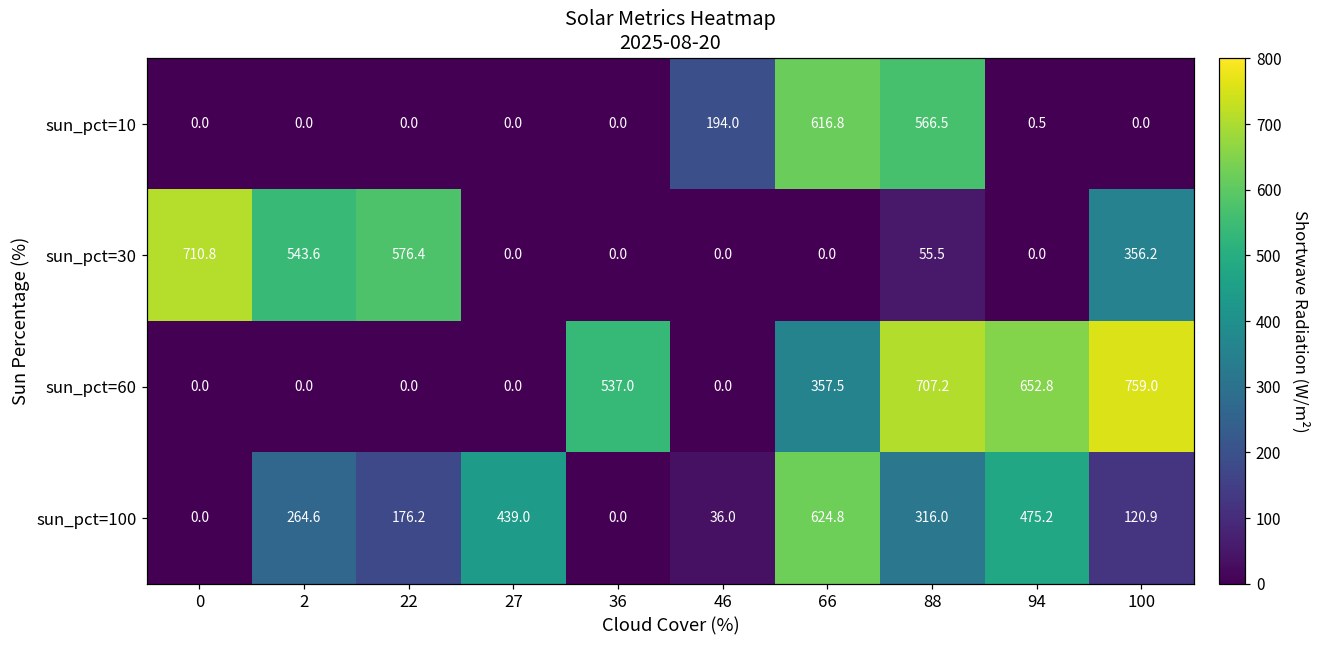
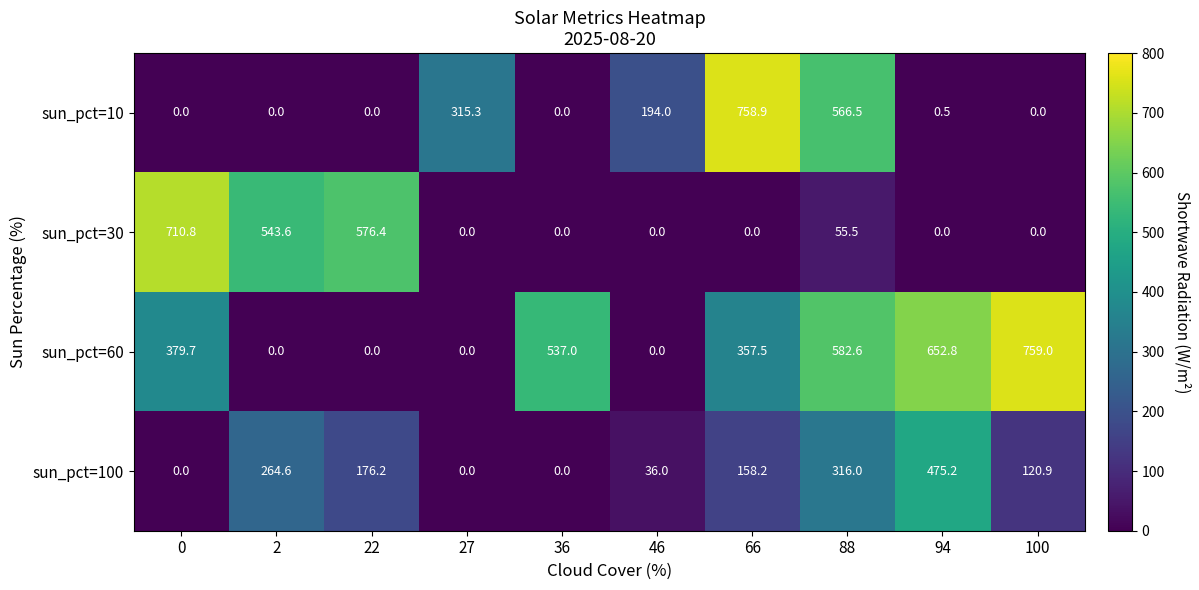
sun_pct=10, 27: 0.0 -> 315.3
sun_pct=10, 66: 616.8 -> 758.9
sun_pct=30, 100: 356.2 -> 0.0
sun_pct=60, 0: 0.0 -> 379.7
sun_pct=60, 88: 707.2 -> 582.6
sun_pct=100, 27: 439.0 -> 0.0
sun_pct=100, 66: 624.8 -> 158.2
